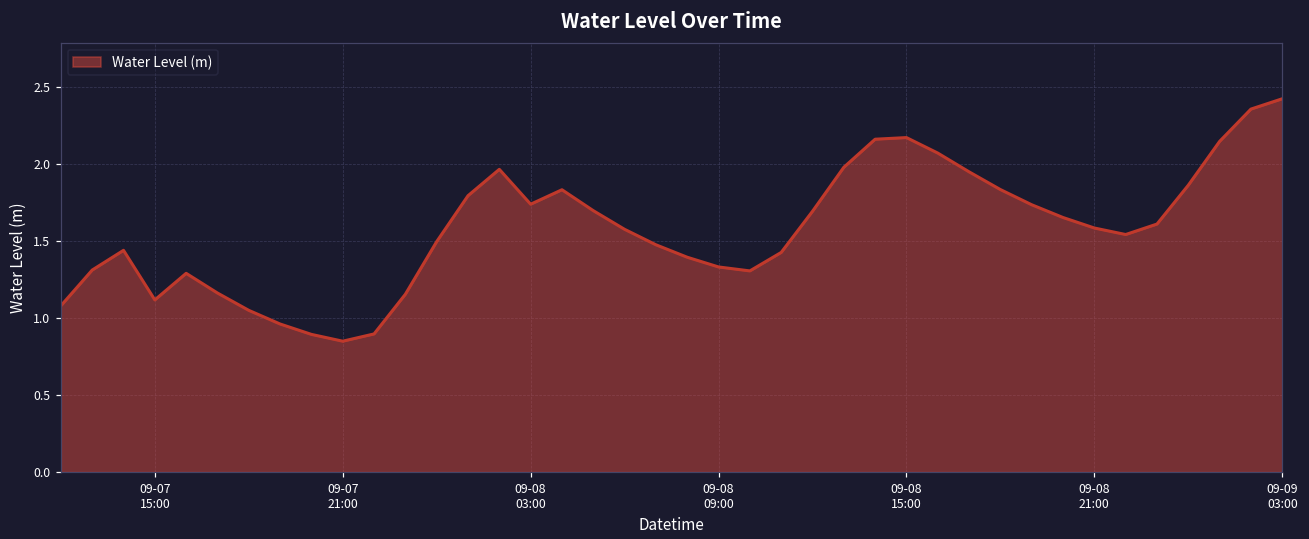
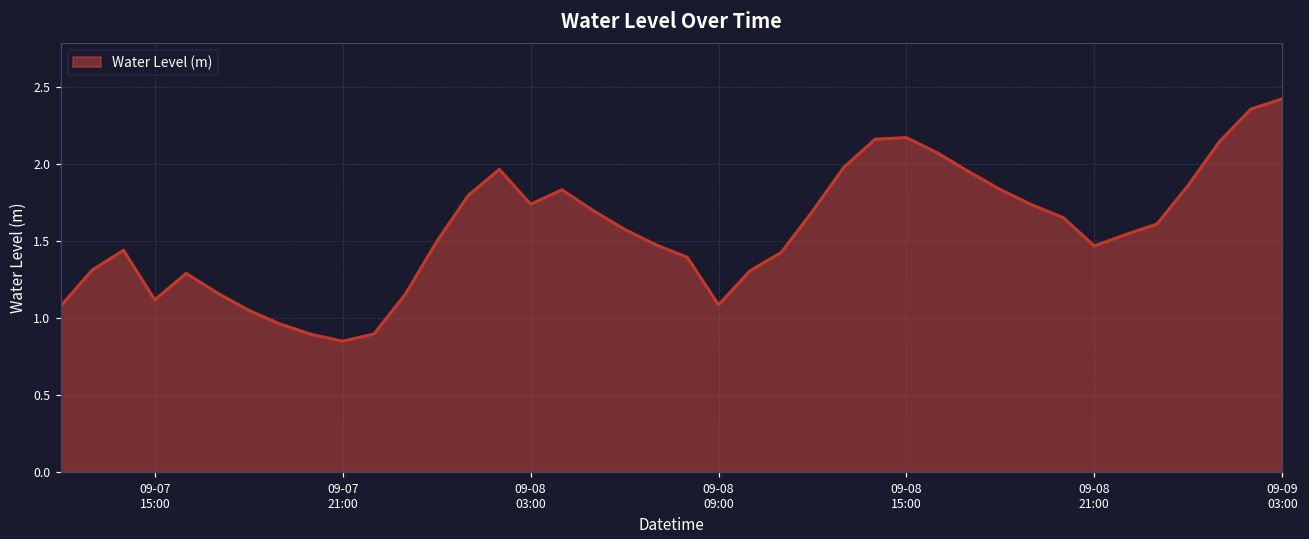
09-08 09:00: 1.33 -> 1.09
09-08 21:00: 1.59 -> 1.47
